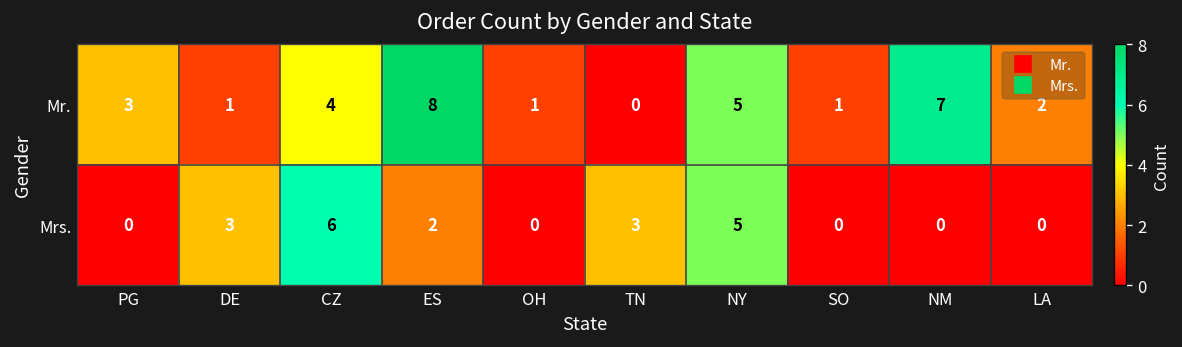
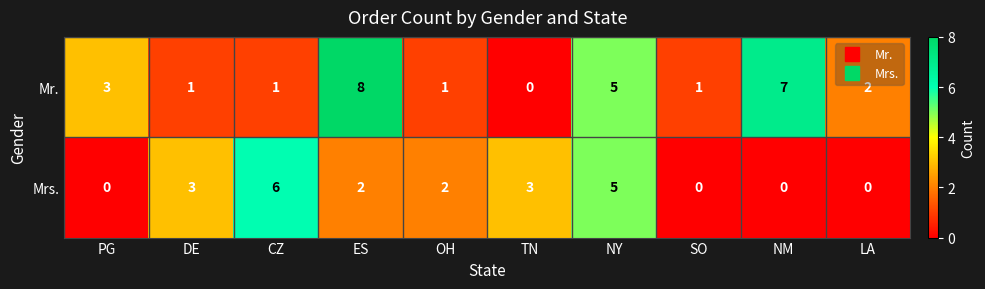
Mr., CZ: 4 -> 1
Mrs., OH: 0 -> 2
